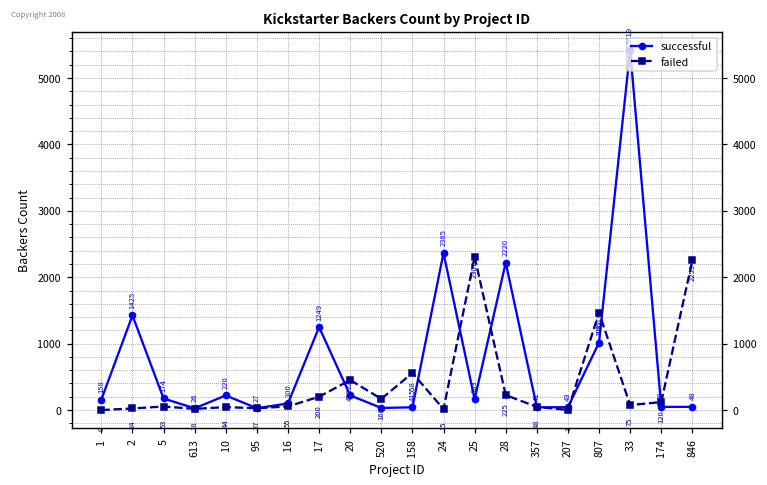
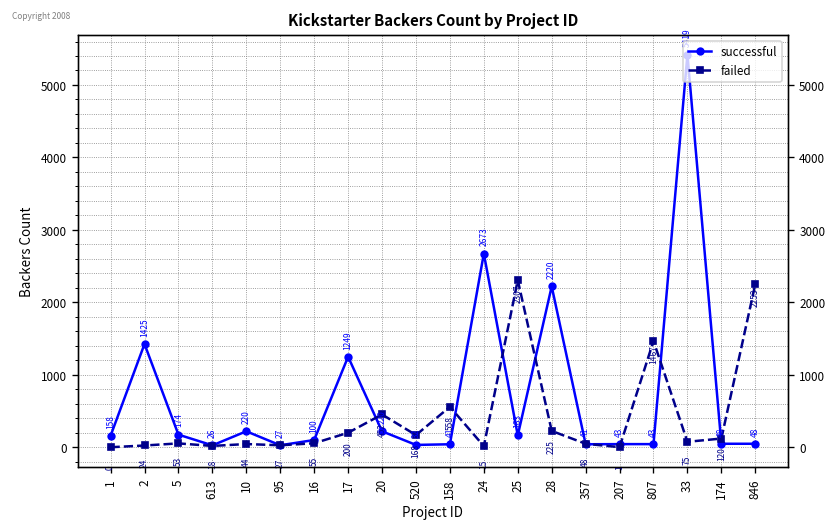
successful, 24: 2365 -> 2673
successful, 807: 1017 -> 43
